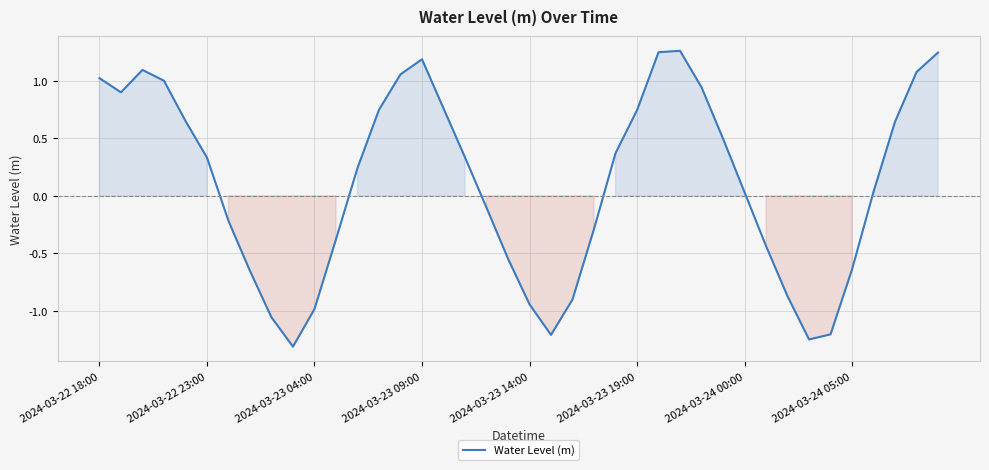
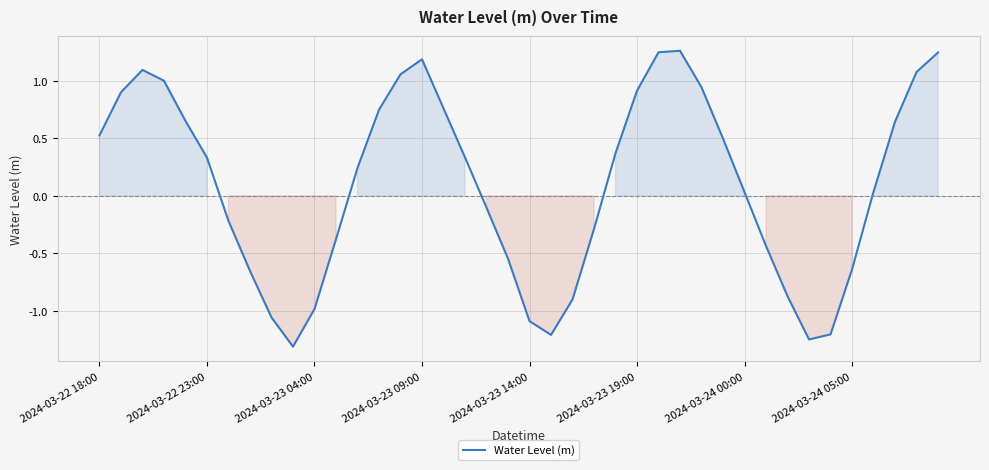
2024-03-22 18:00: 1.02 -> 0.52
2024-03-23 14:00: -0.94 -> -1.09
2024-03-23 19:00: 0.74 -> 0.91
